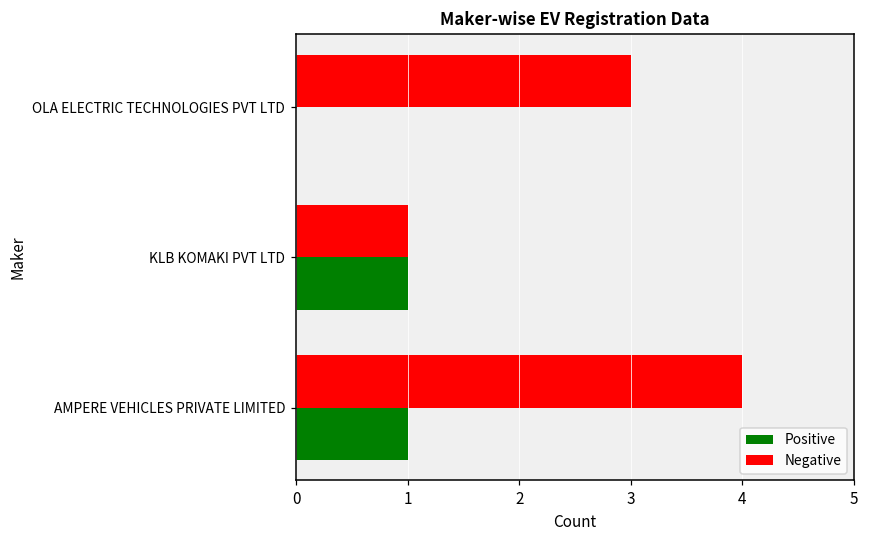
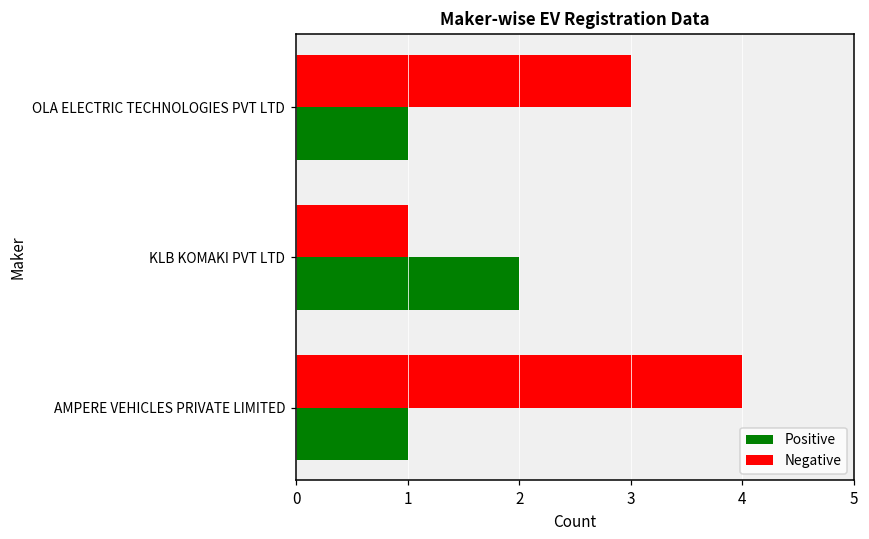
Positive, OLA ELECTRIC TECHNOLOGIES PVT LTD: 0 -> 1
Positive, KLB KOMAKI PVT LTD: 1 -> 2
